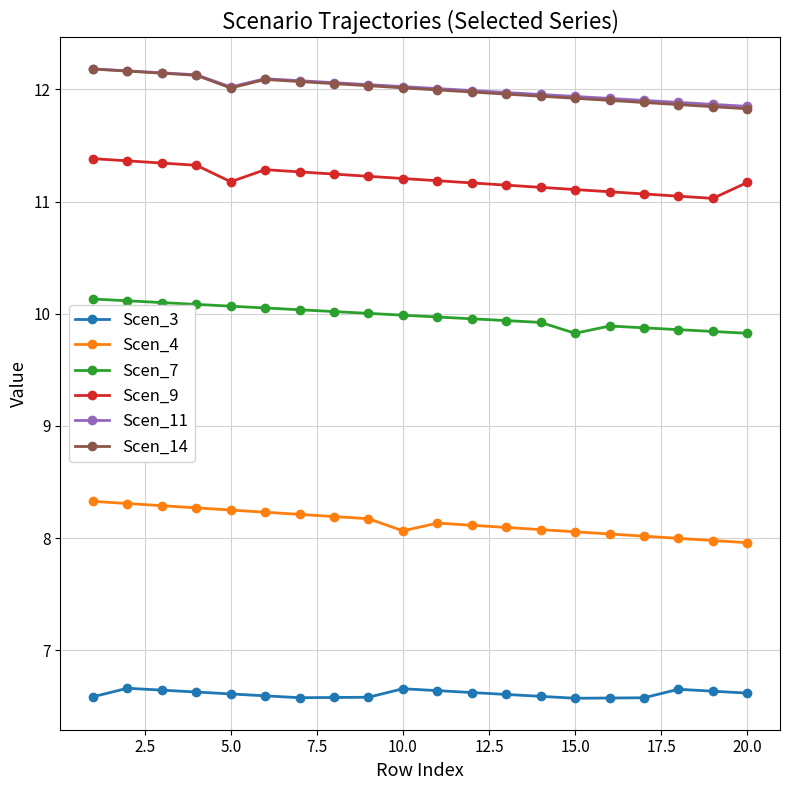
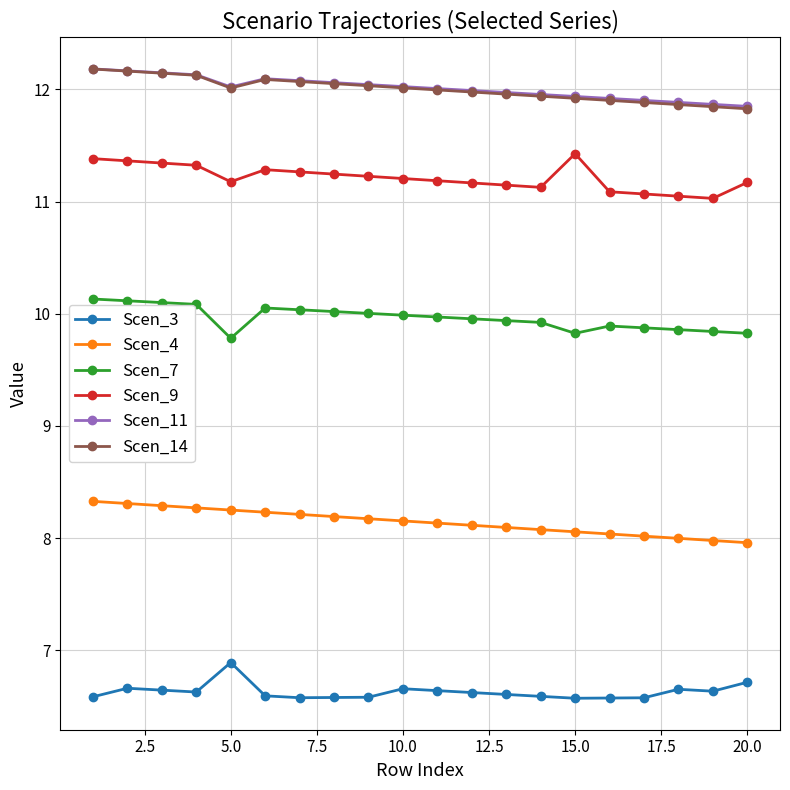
Scen_3, 5.0: 6.61 -> 6.89
Scen_7, 5.0: 10.07 -> 9.78
Scen_4, 10.0: 8.07 -> 8.15
Scen_9, 15.0: 11.11 -> 11.43
Scen_3, 20.0: 6.62 -> 6.72
